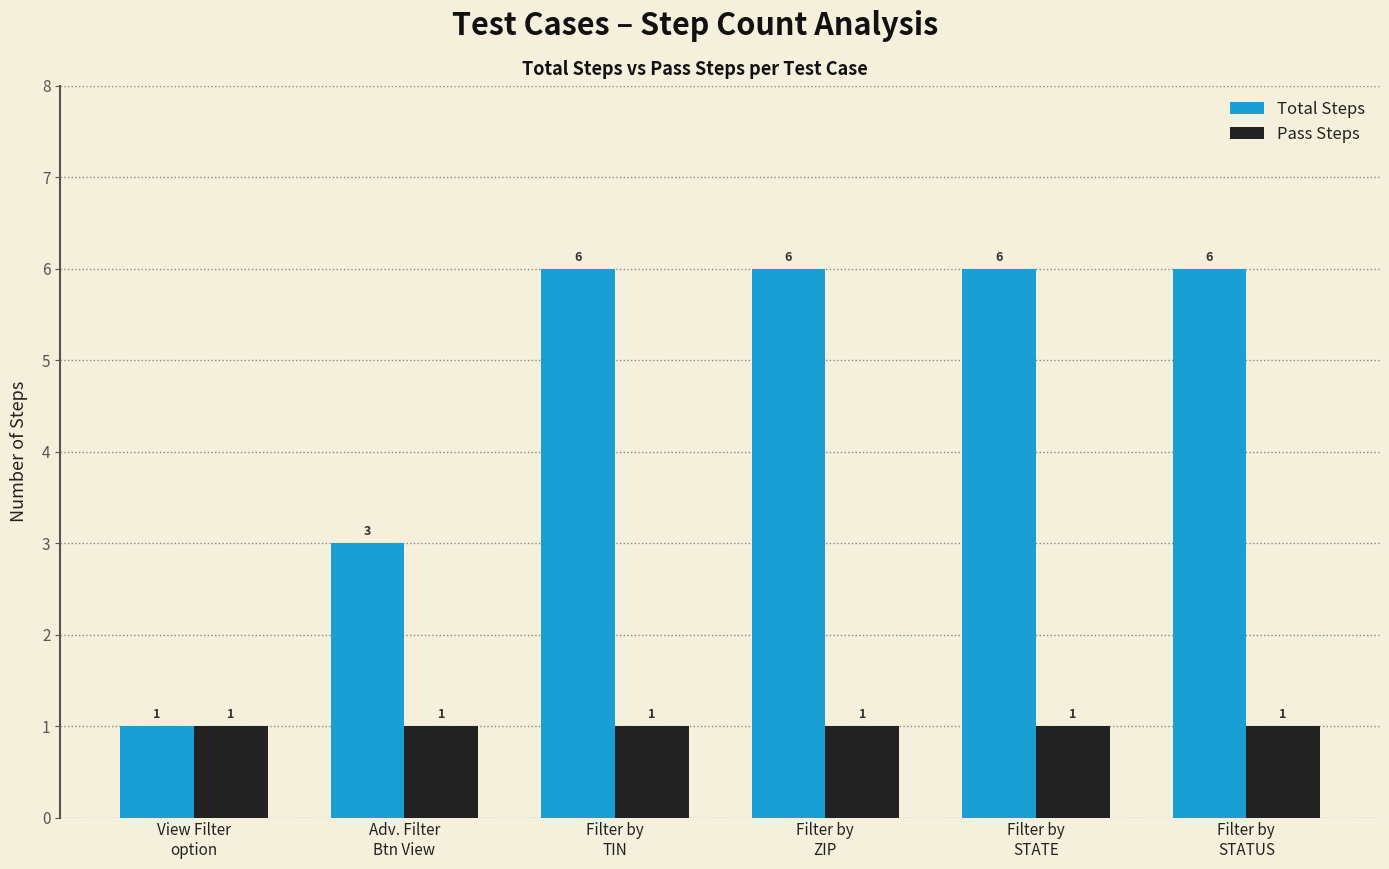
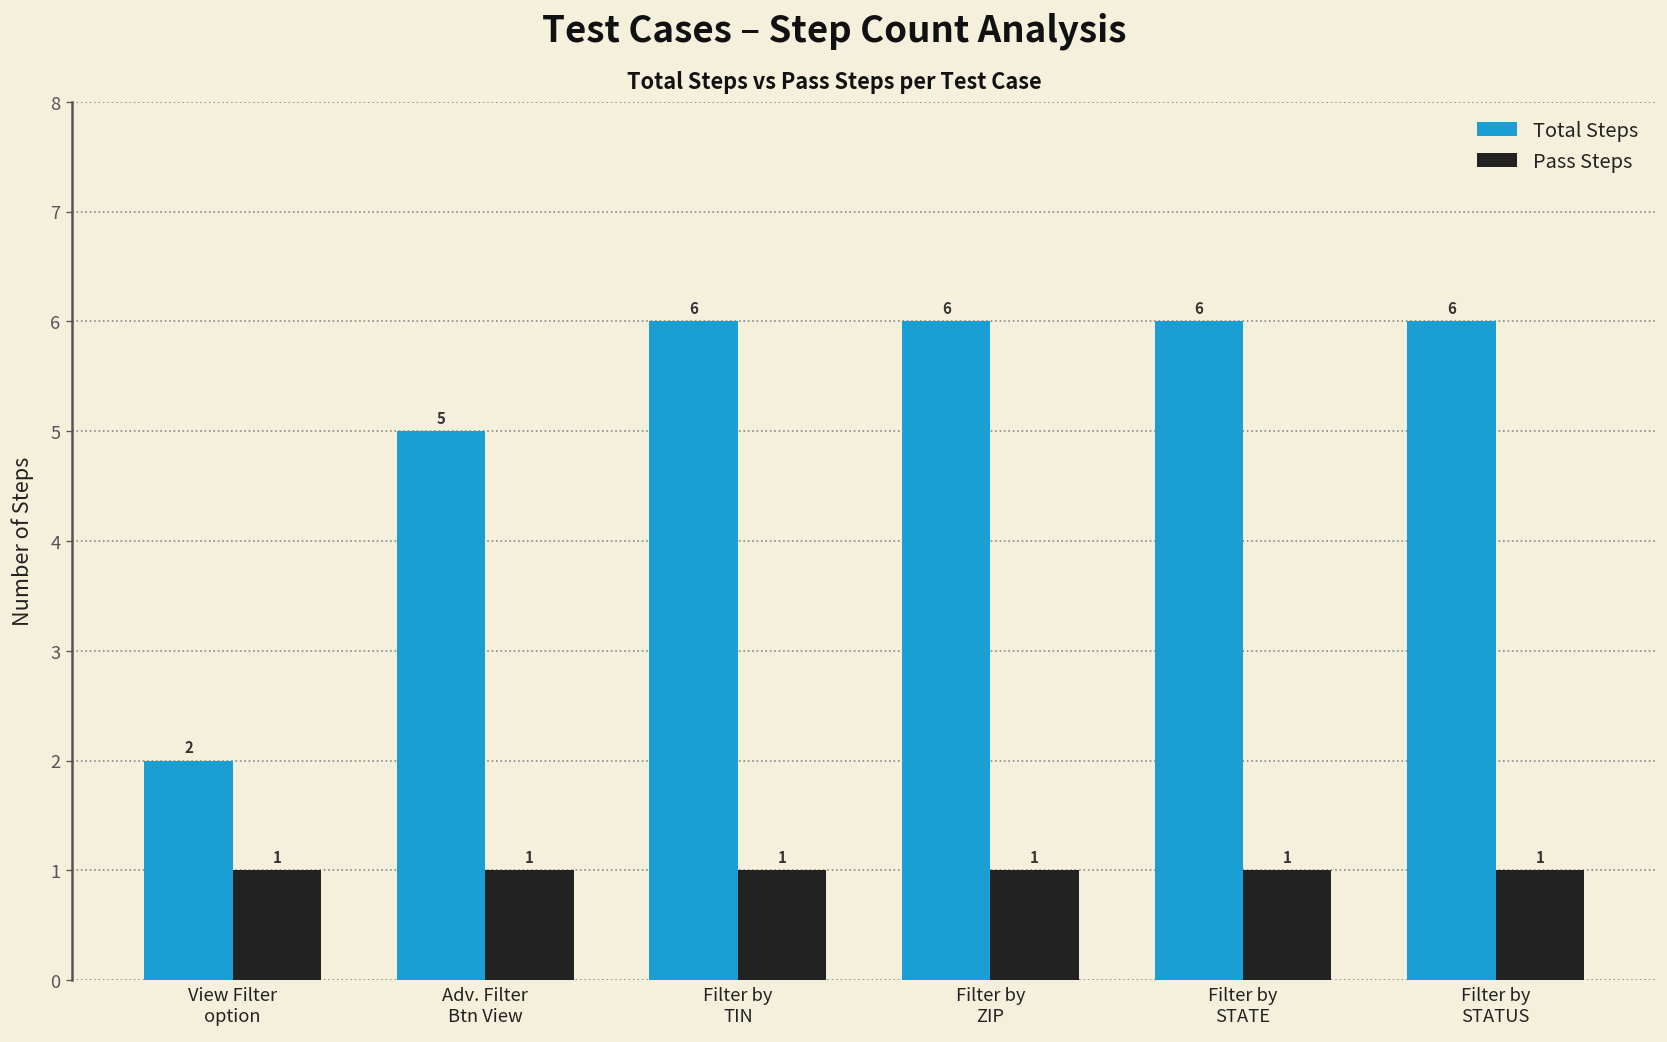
Total Steps, View Filter option: 1 -> 2
Total Steps, Adv. Filter Btn View: 3 -> 5
